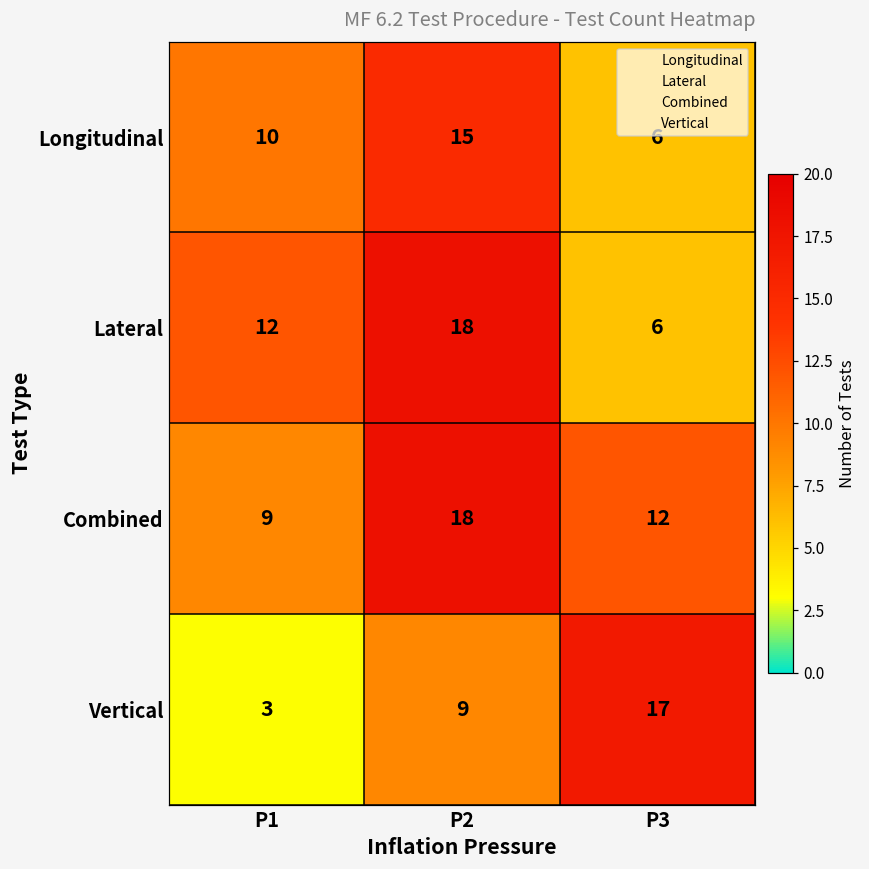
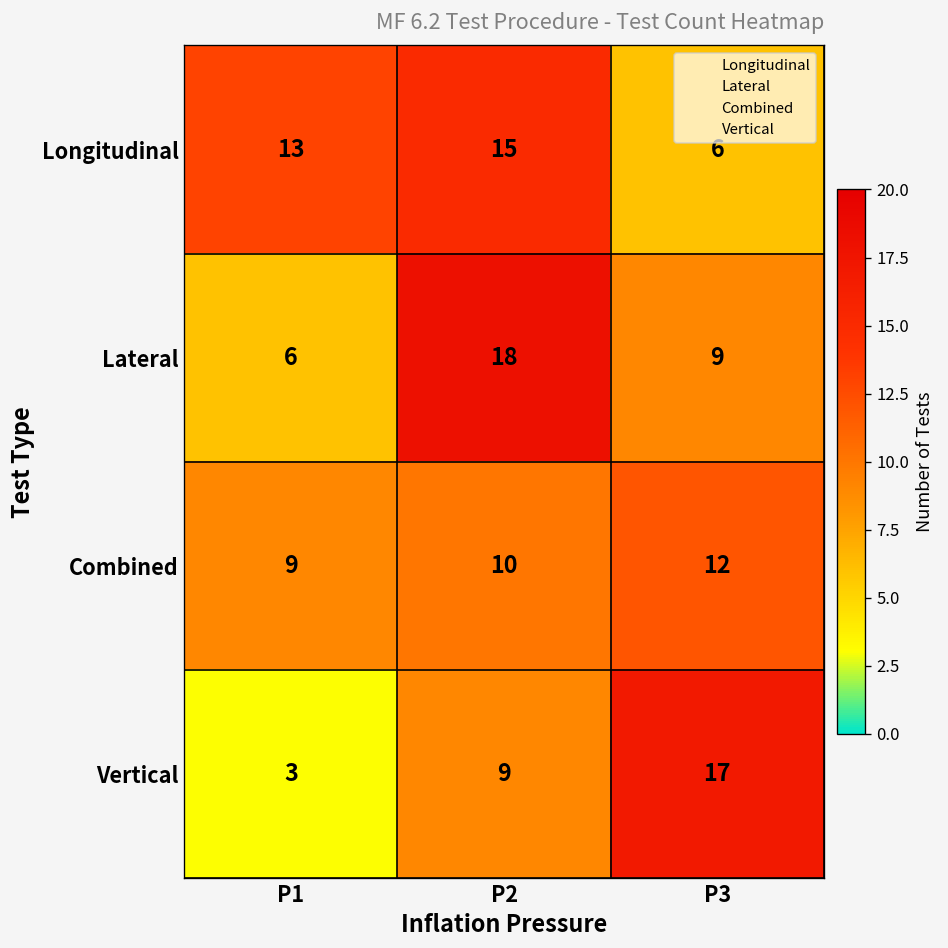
Longitudinal, P1: 10 -> 13
Lateral, P1: 12 -> 6
Lateral, P3: 6 -> 9
Combined, P2: 18 -> 10
